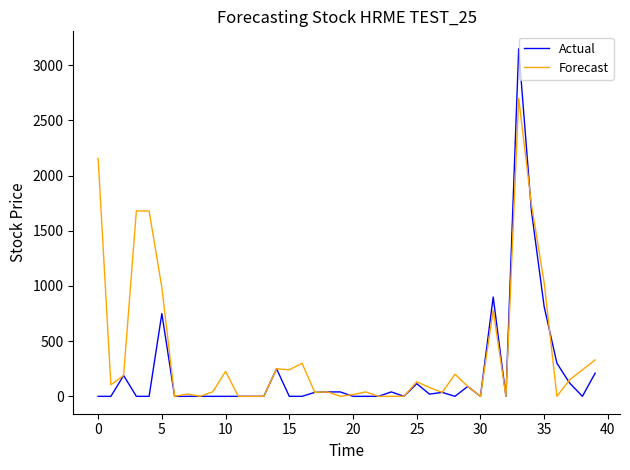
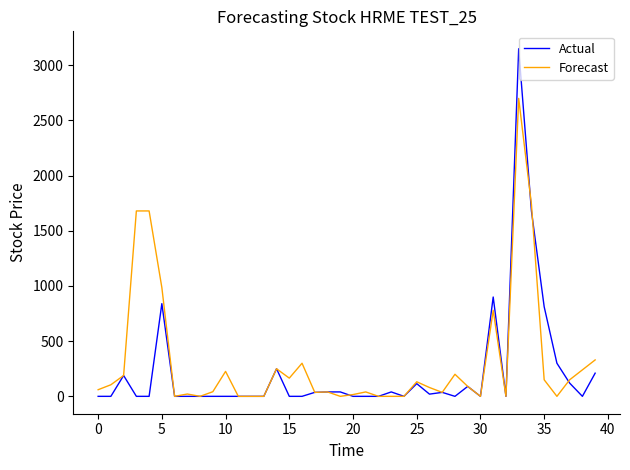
Forecast, 0: 2160 -> 60
Actual, 5: 750 -> 840
Forecast, 15: 240 -> 170
Forecast, 35: 1030 -> 150
